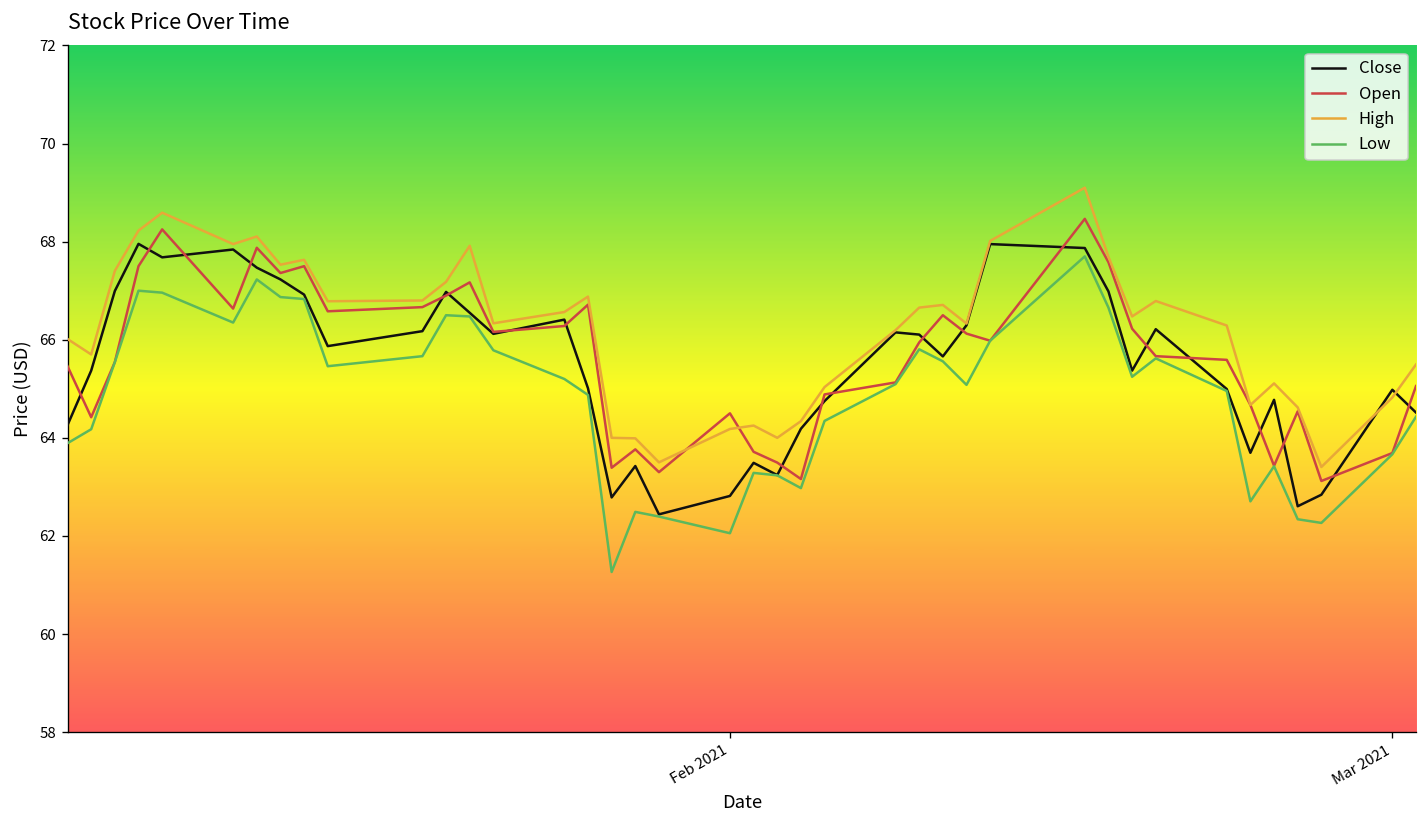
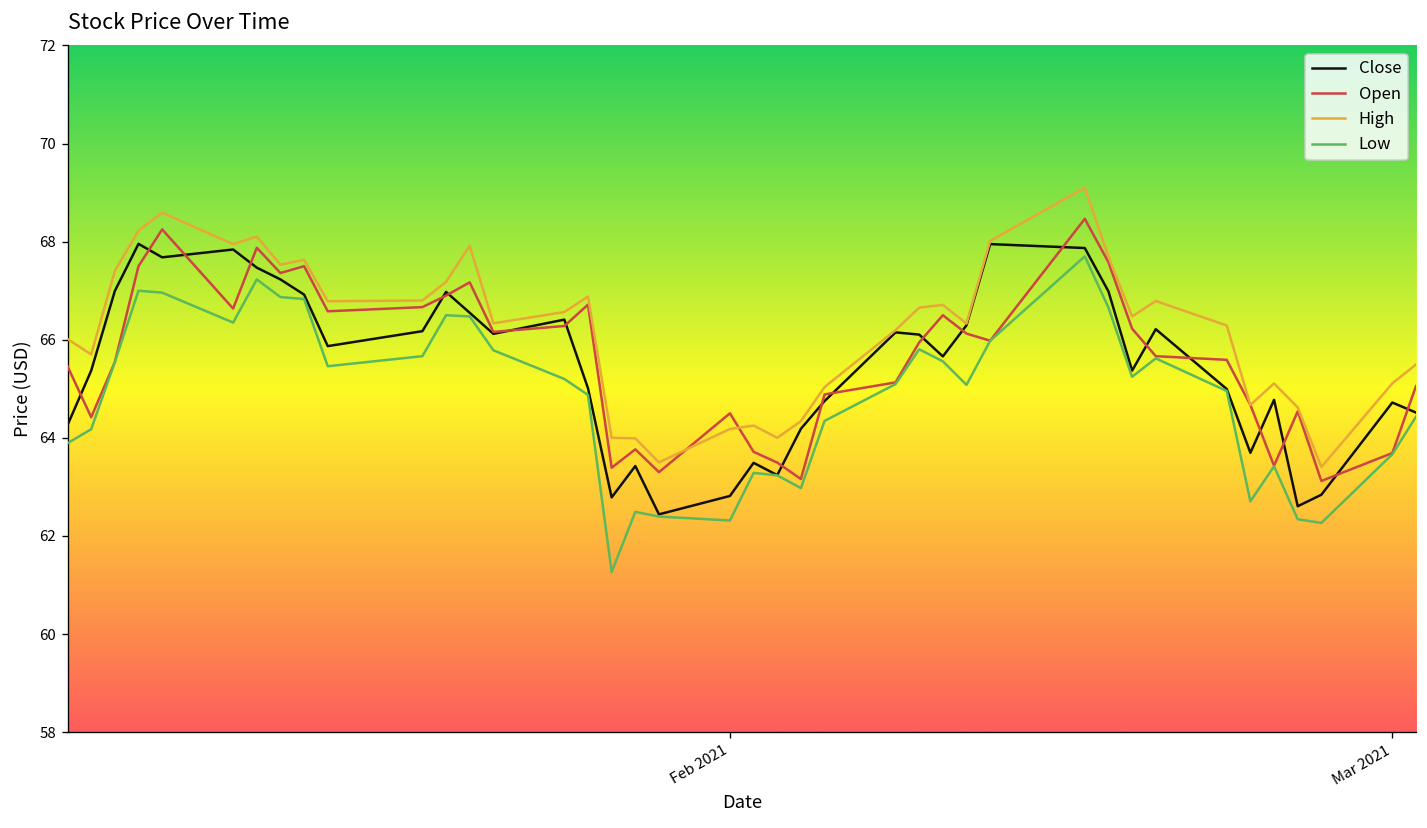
Low, Feb 2021: 62.1 -> 62.3
Close, Mar 2021: 65.0 -> 64.7
High, Mar 2021: 64.8 -> 65.1
